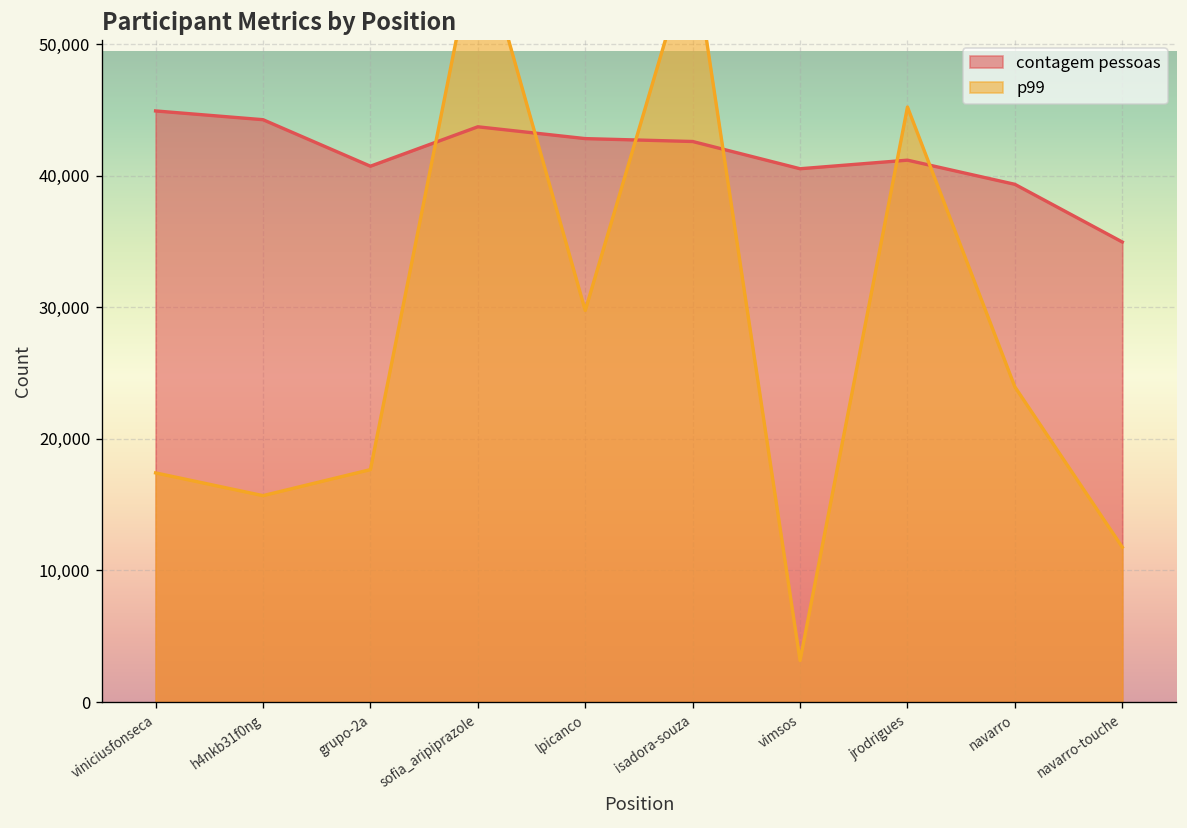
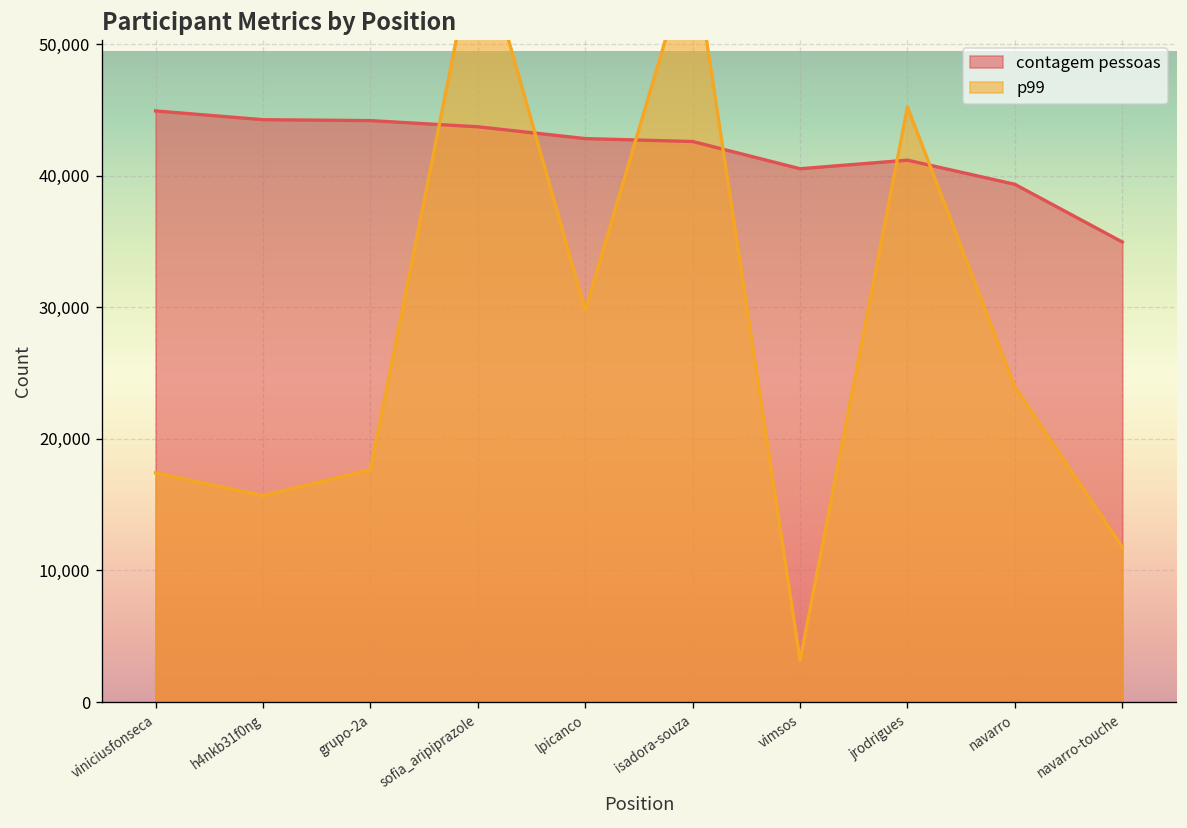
contagem pessoas, grupo-2a: 40,700 -> 44,200
